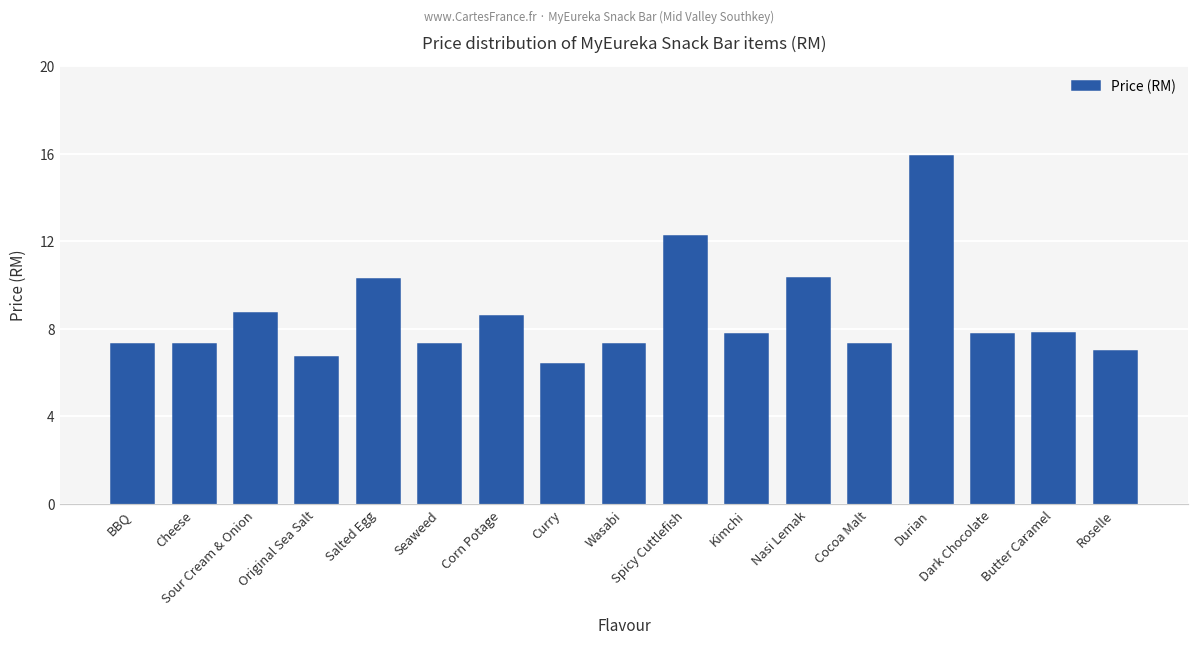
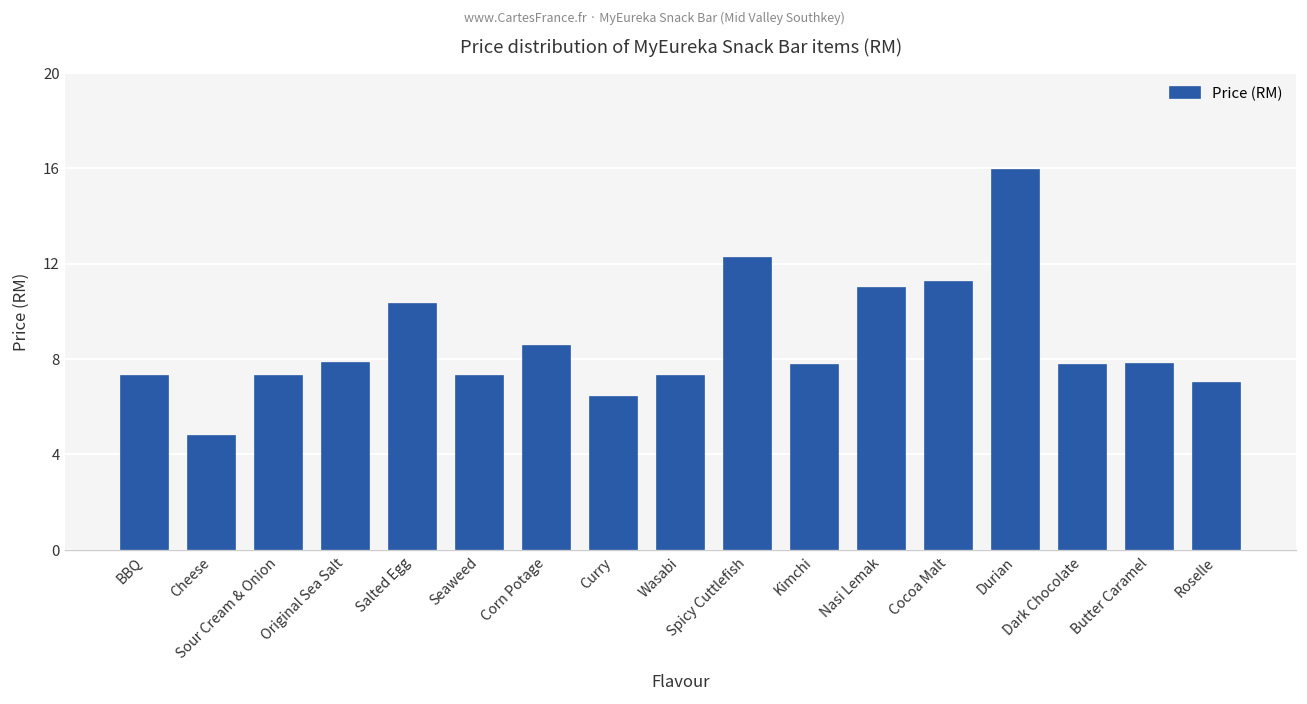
Cheese: 7.3 -> 4.8
Sour Cream & Onion: 8.7 -> 7.3
Original Sea Salt: 6.7 -> 7.9
Nasi Lemak: 10.3 -> 11.0
Cocoa Malt: 7.3 -> 11.2
